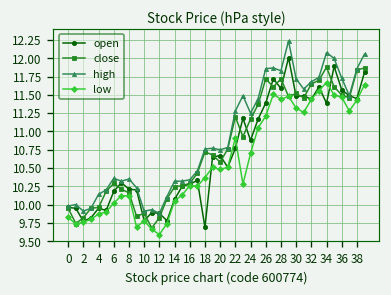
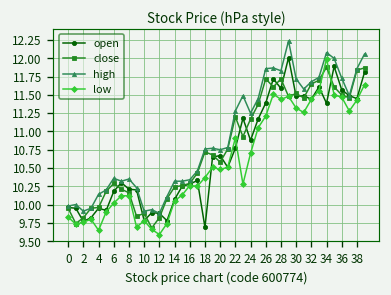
low, 4: 9.9 -> 9.6
low, 34: 11.7 -> 12.0
